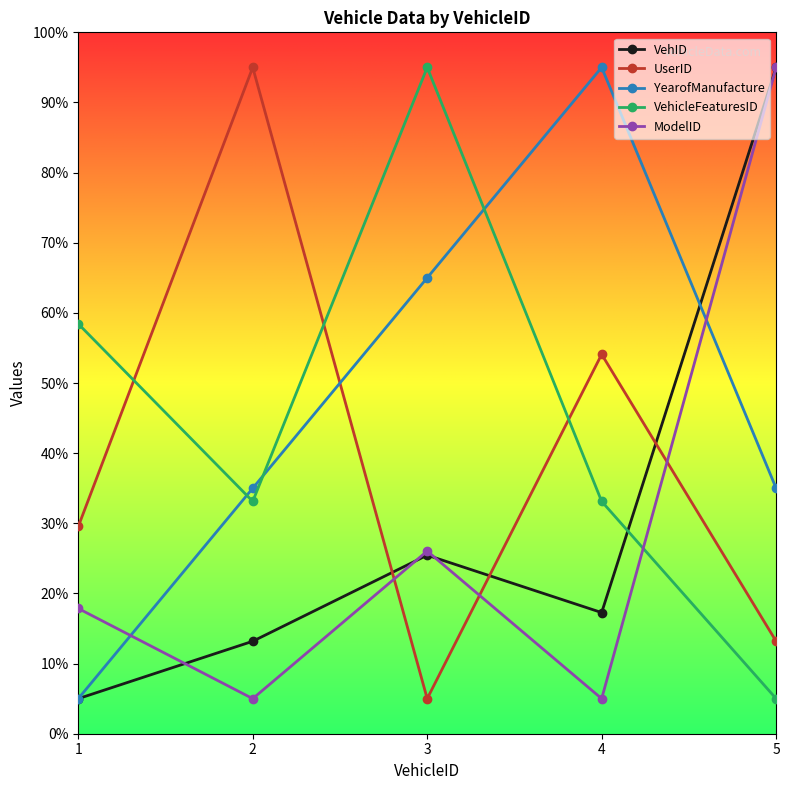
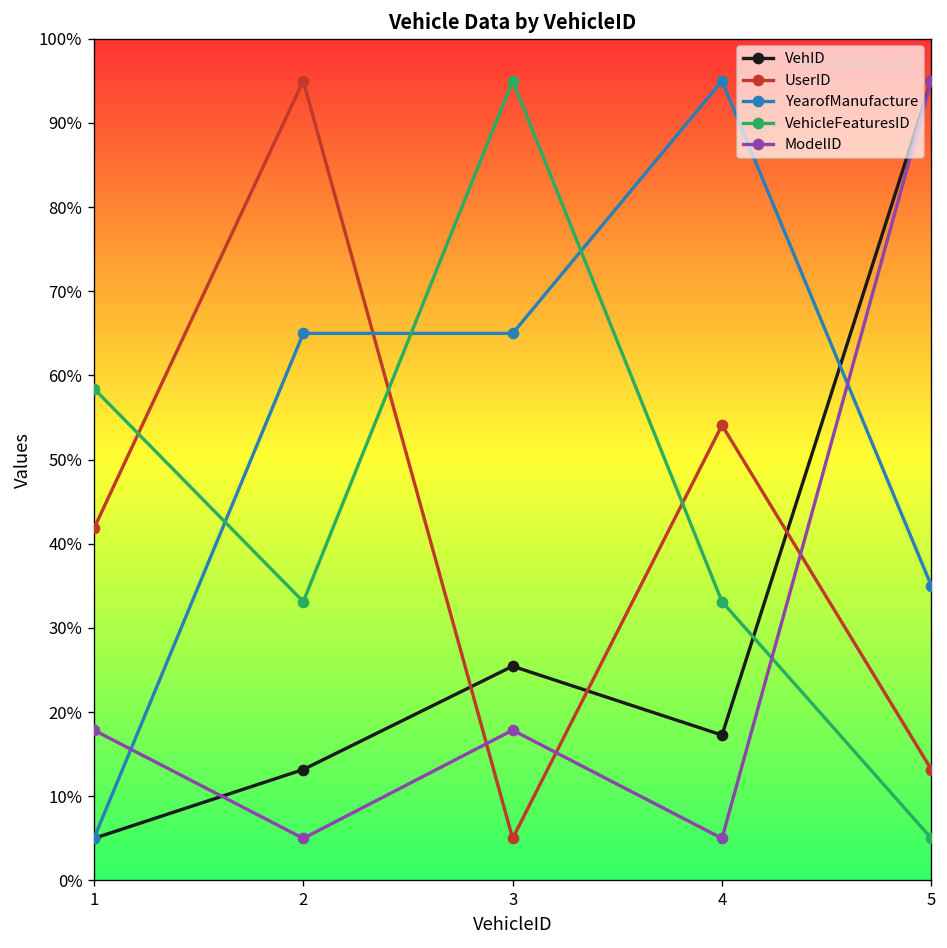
UserID, 1: 30% -> 42%
YearofManufacture, 2: 35% -> 65%
ModelID, 3: 26% -> 18%
